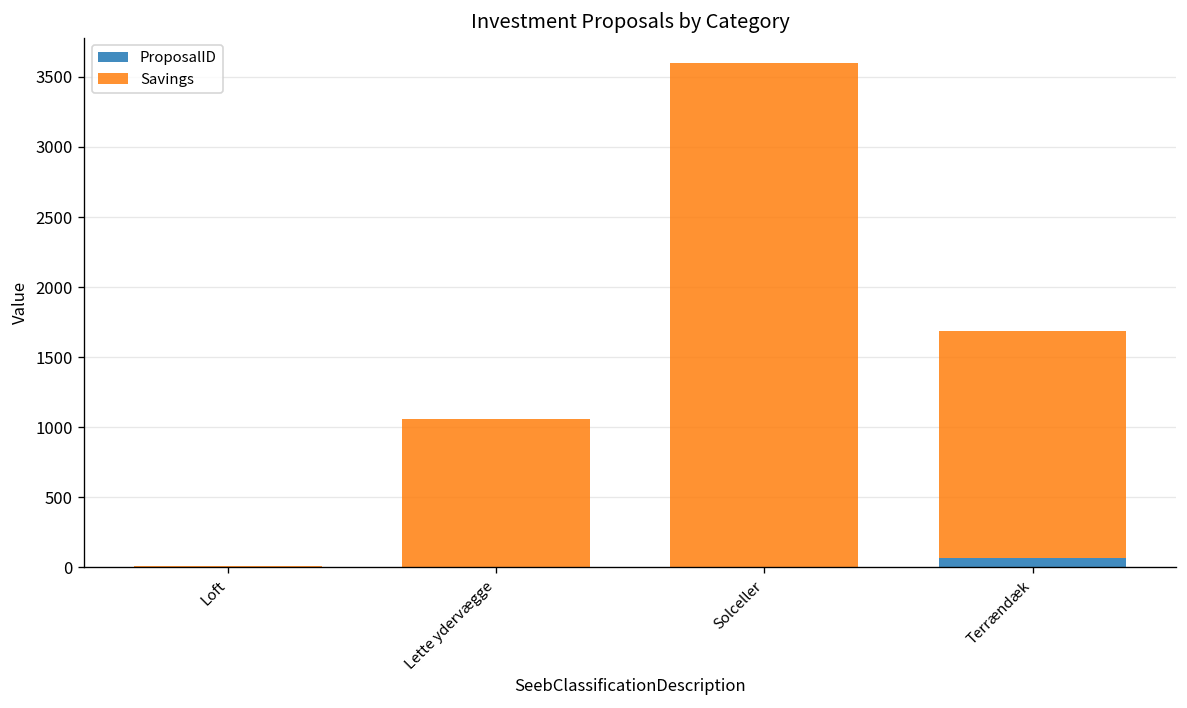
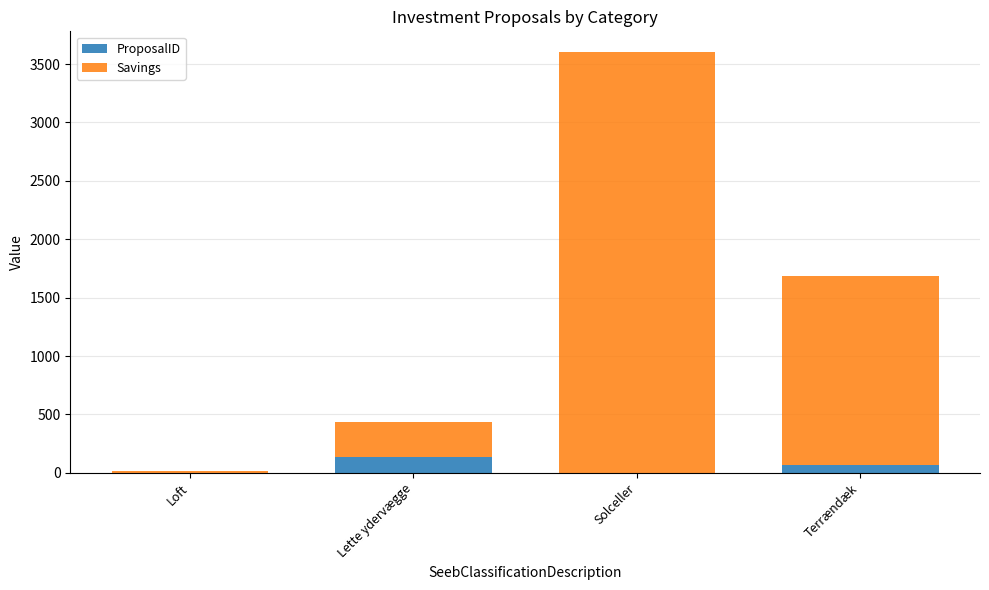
ProposalID, Lette ydervægge: 0 -> 140
Savings, Lette ydervægge: 1060 -> 300
